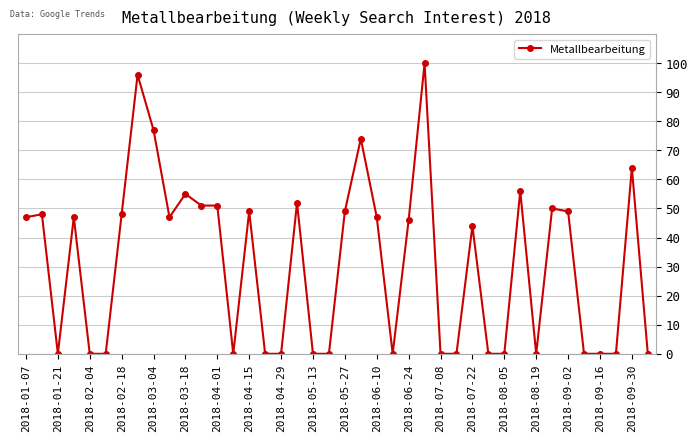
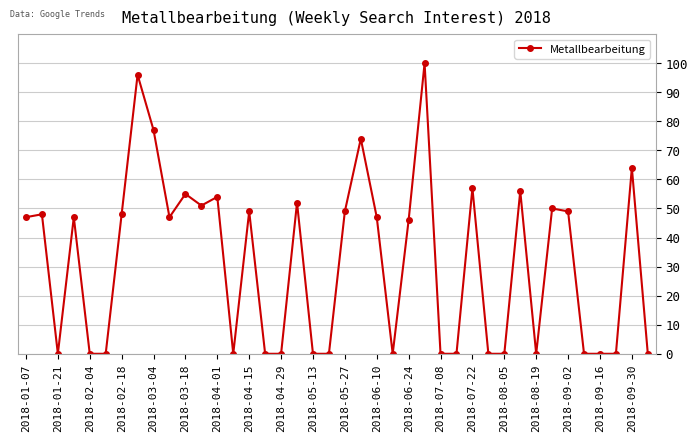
2018-04-01: 51 -> 54
2018-07-22: 44 -> 57
